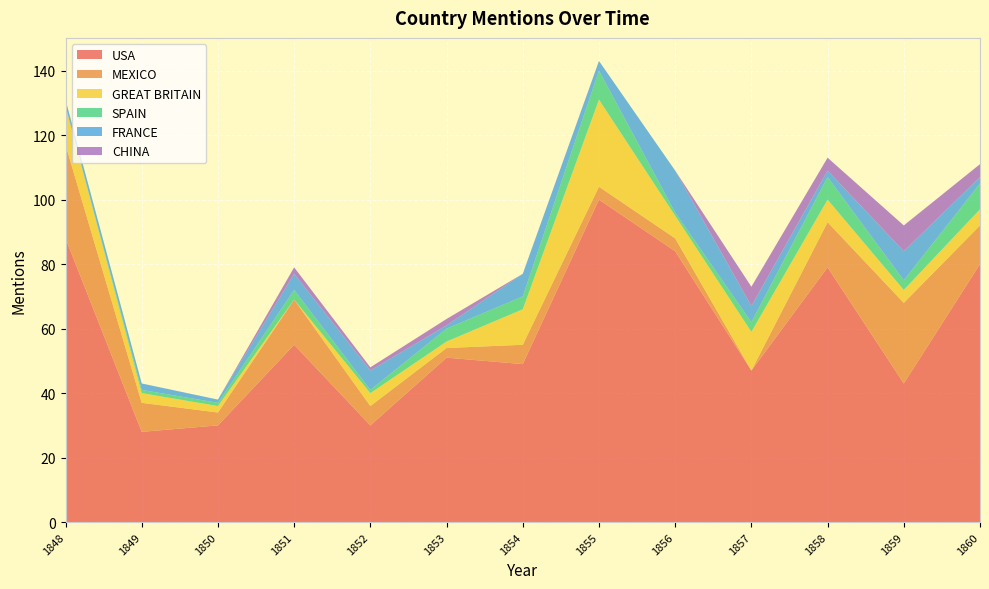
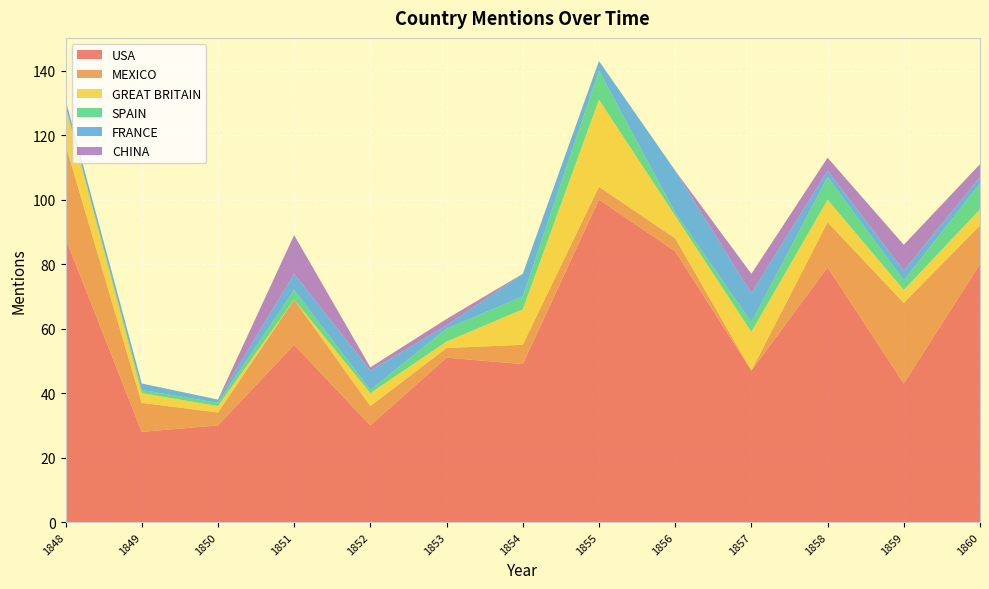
CHINA, 1851: 2 -> 12
FRANCE, 1857: 5 -> 9
FRANCE, 1859: 9 -> 3
